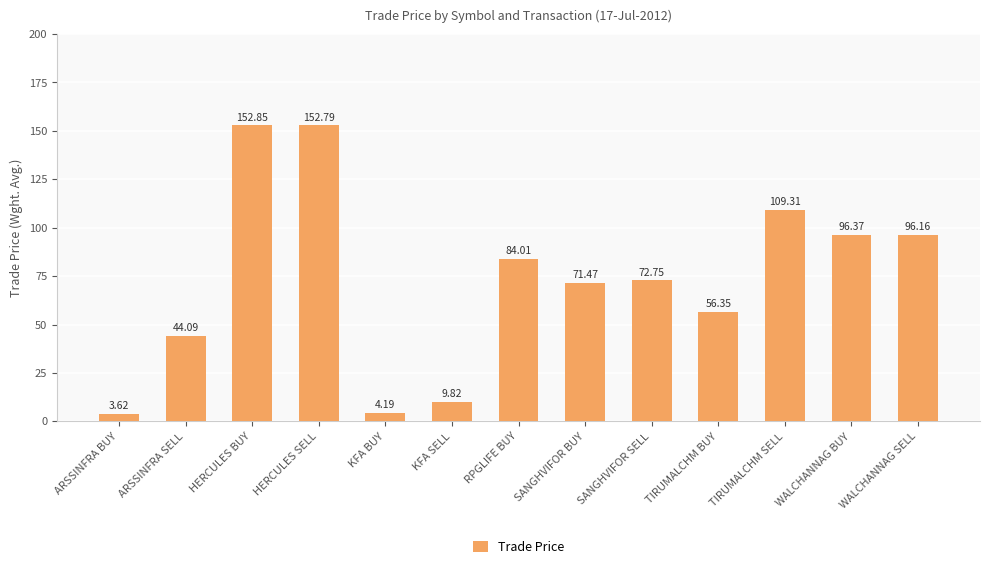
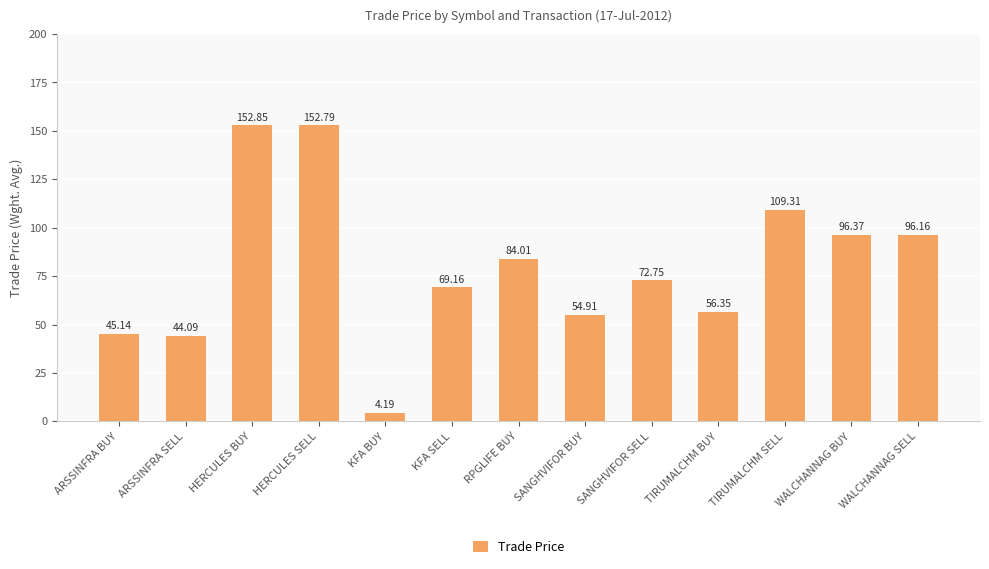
ARSSINFRA BUY: 3.62 -> 45.14
KFA SELL: 9.82 -> 69.16
SANGHVIFOR BUY: 71.47 -> 54.91
